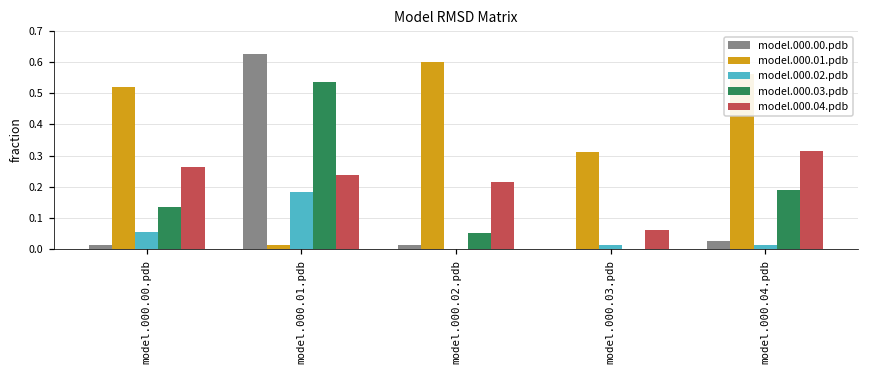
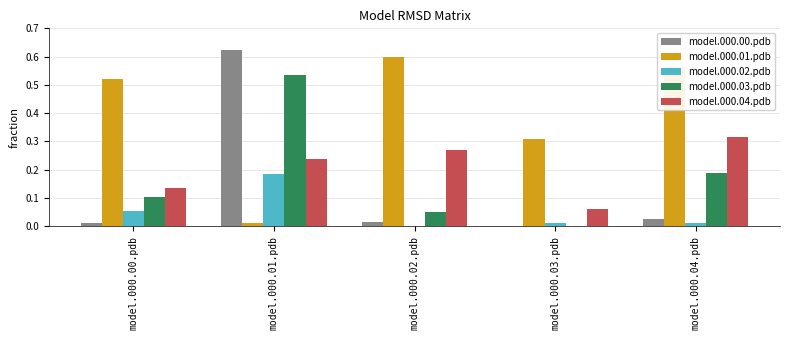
model.000.03.pdb, model.000.00.pdb: 0.14 -> 0.10
model.000.04.pdb, model.000.00.pdb: 0.26 -> 0.13
model.000.04.pdb, model.000.02.pdb: 0.21 -> 0.27
